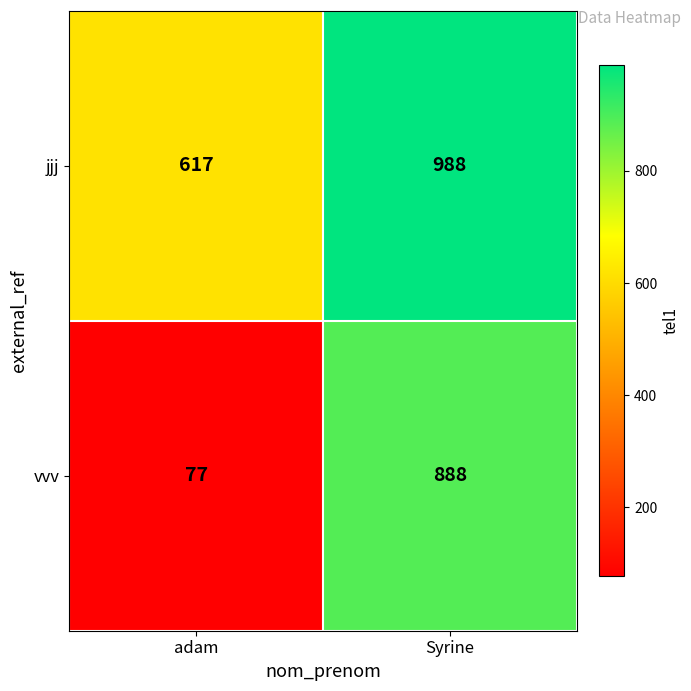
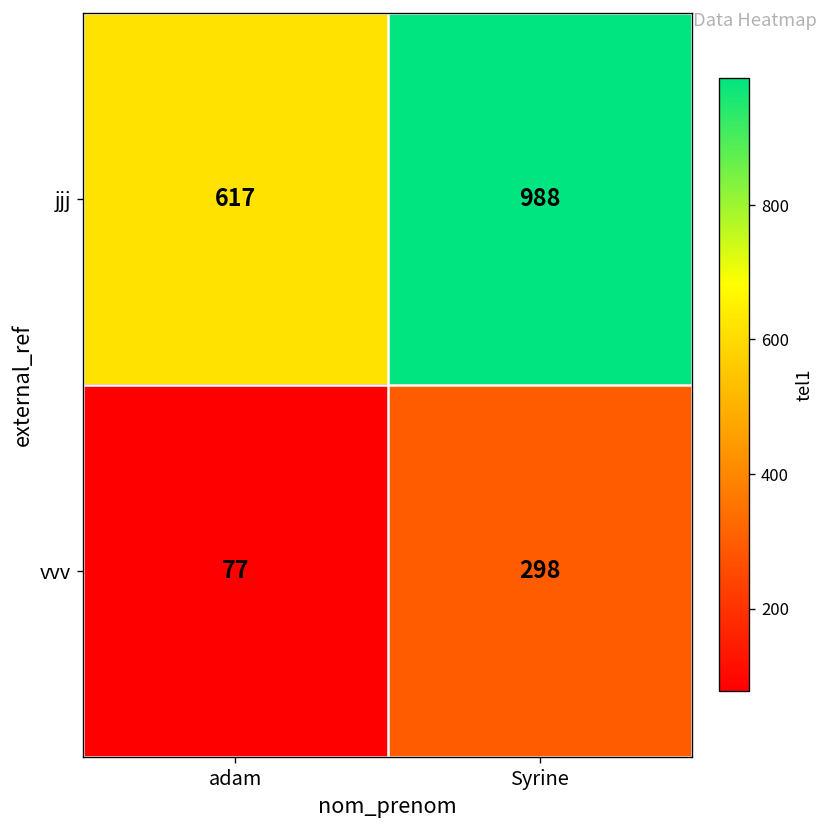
vvv, Syrine: 888 -> 298
